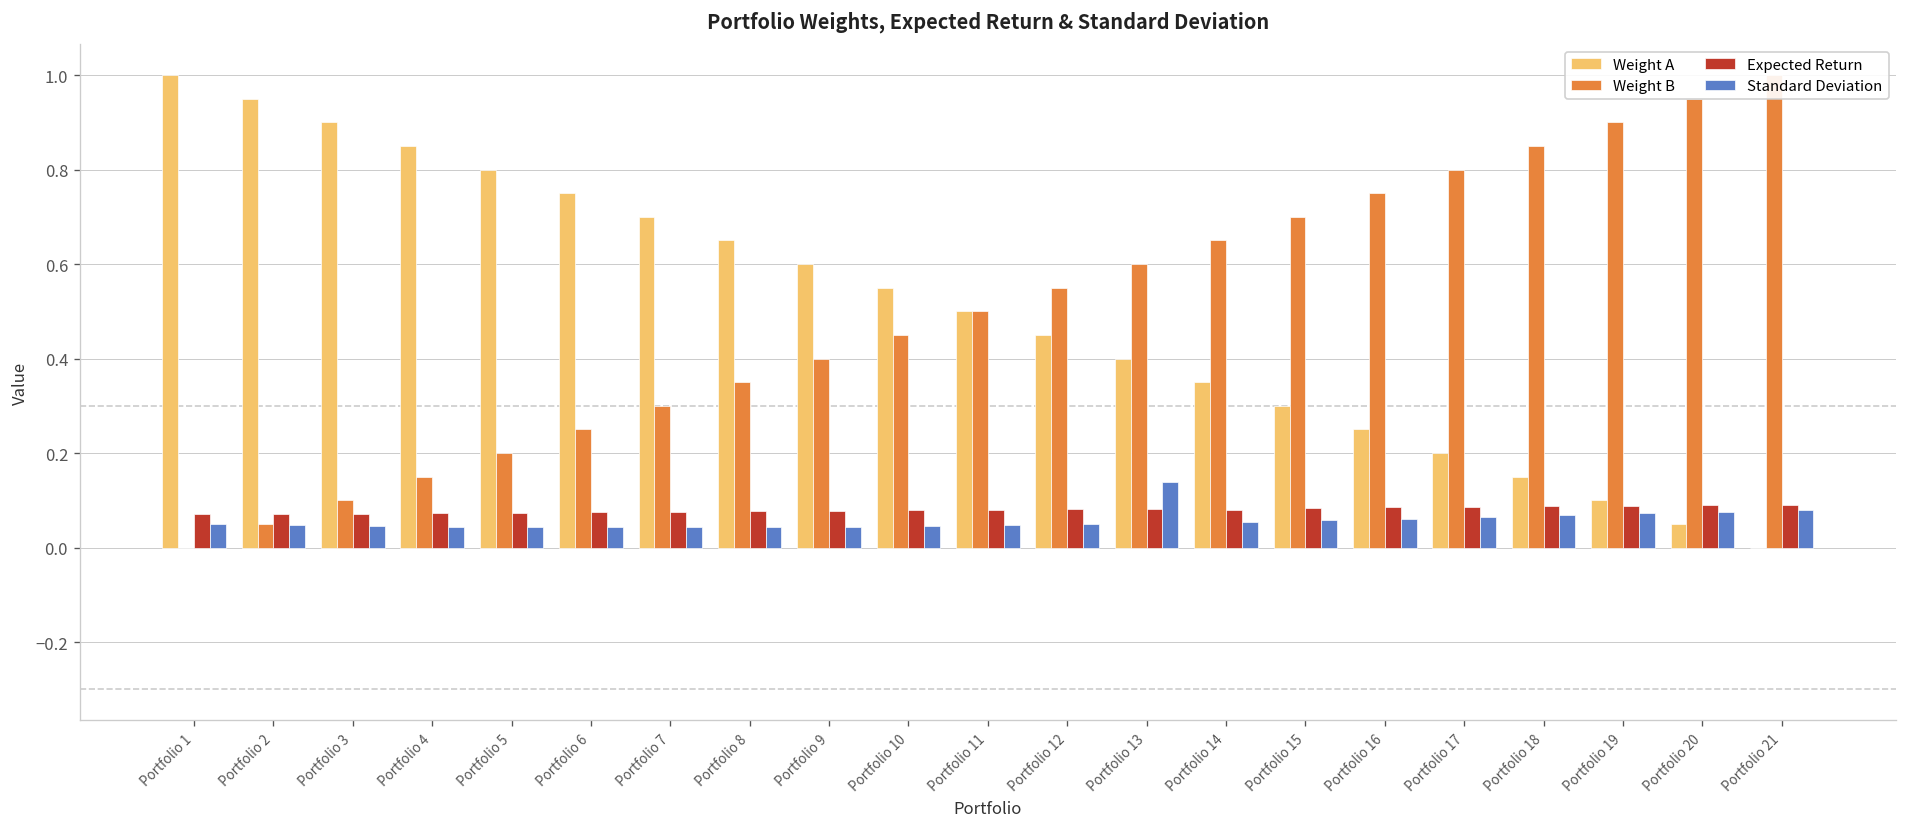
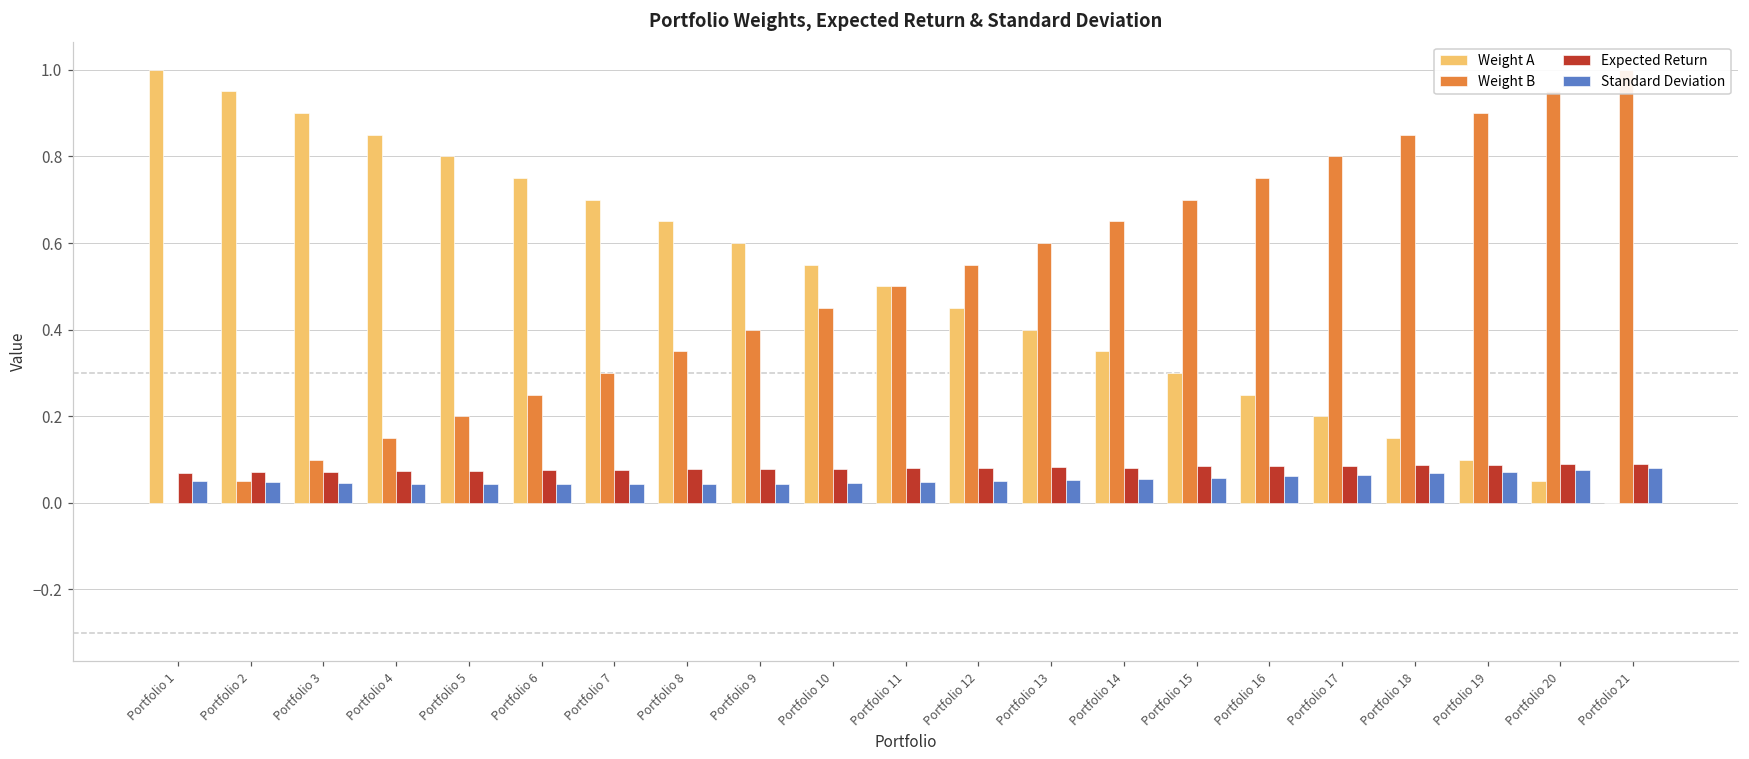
Standard Deviation, Portfolio 13: 0.14 -> 0.05
